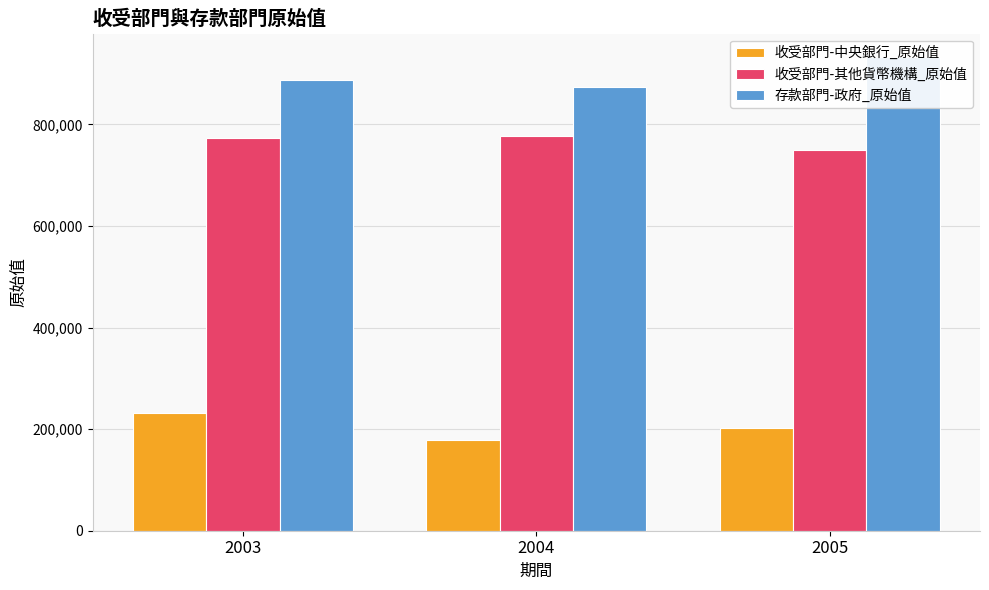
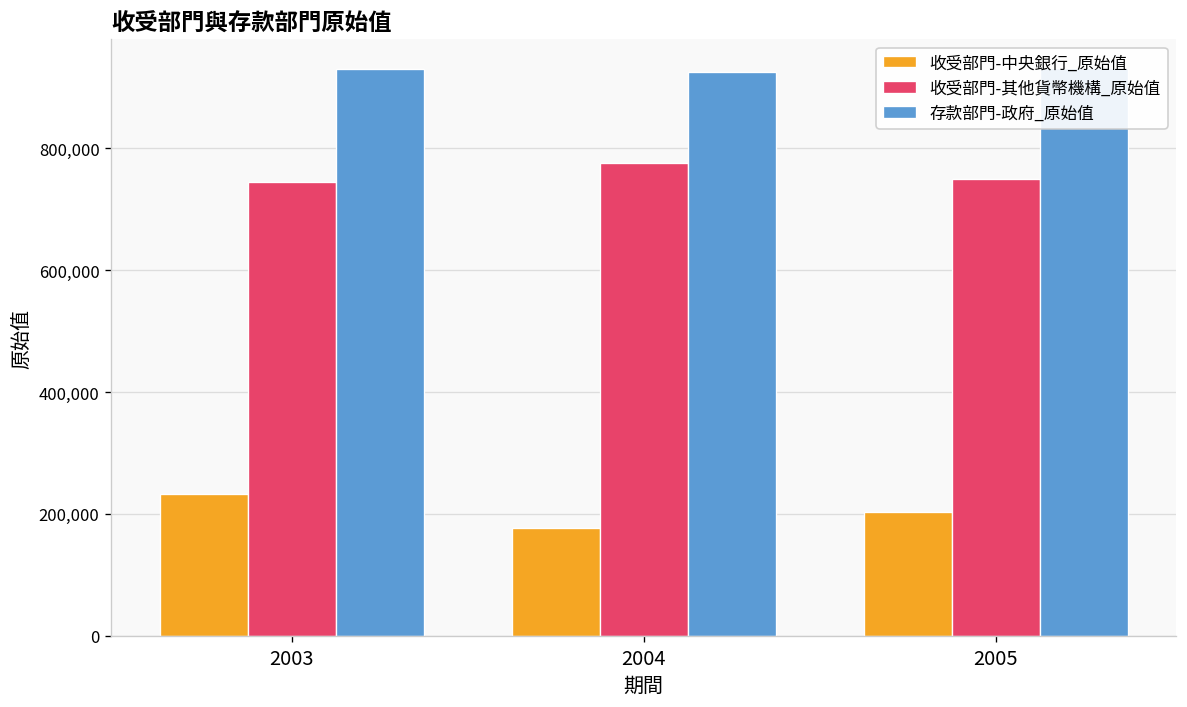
收受部門-其他貨幣機構_原始值, 2003: 770,000 -> 750,000
存款部門-政府_原始值, 2003: 890,000 -> 930,000
存款部門-政府_原始值, 2004: 870,000 -> 930,000
